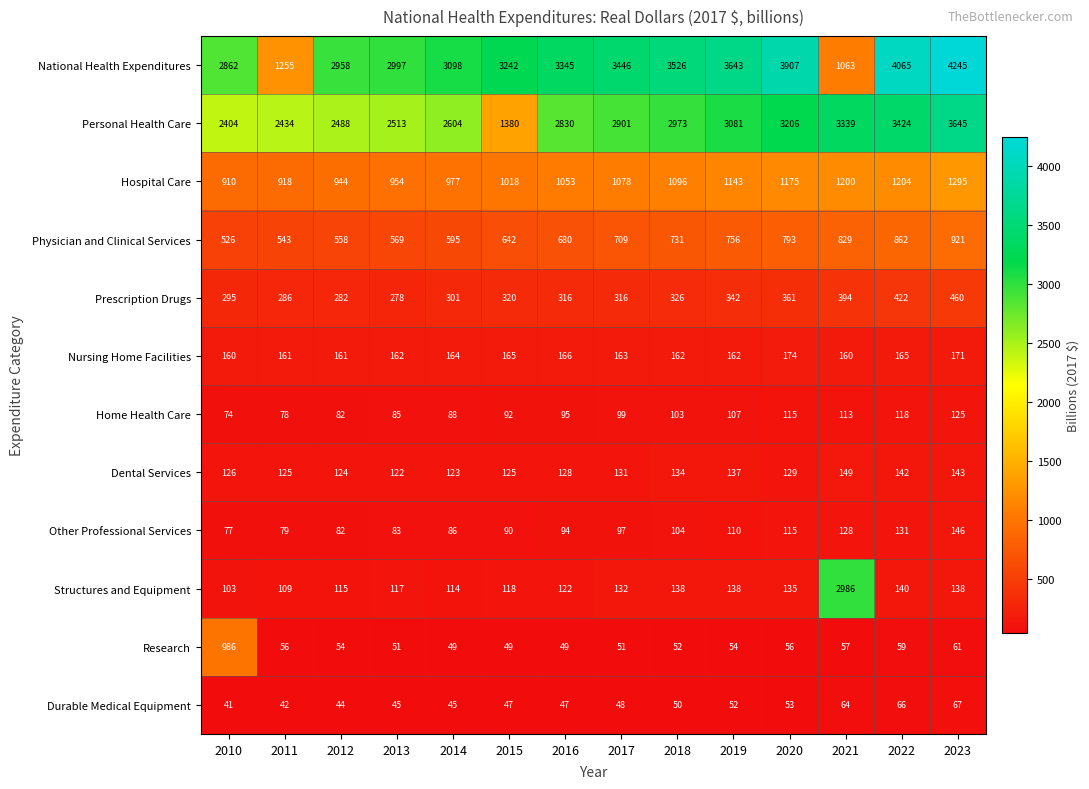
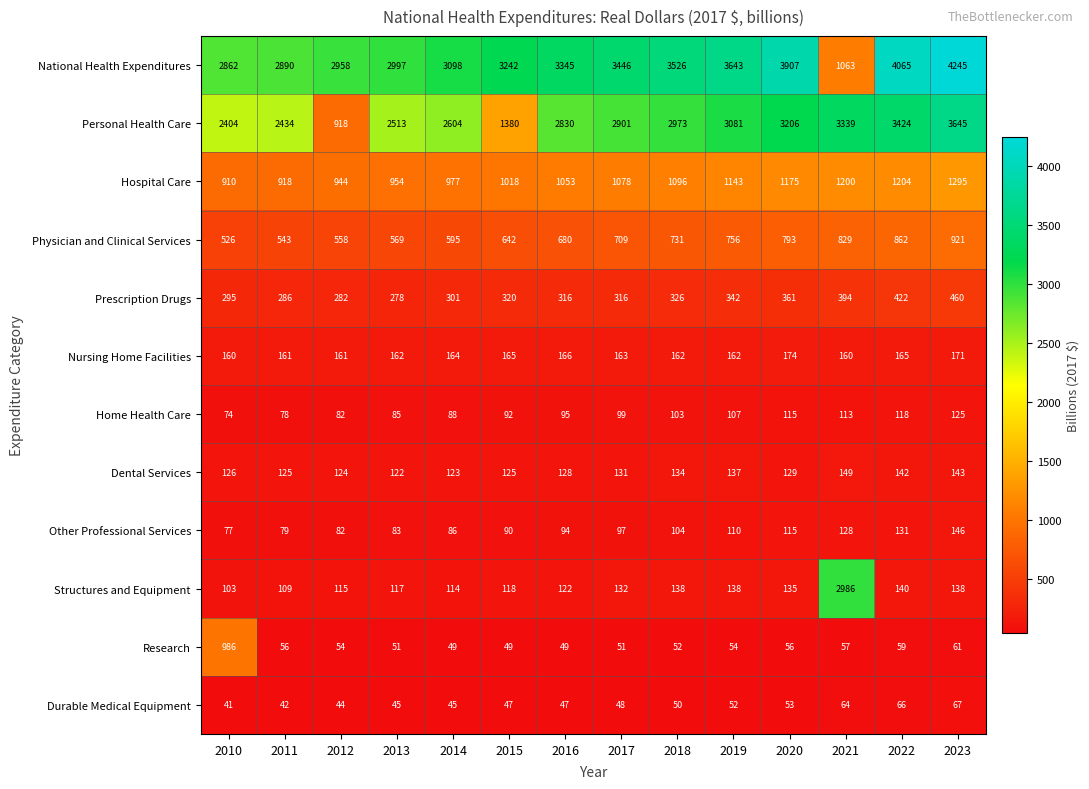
National Health Expenditures, 2011: 1255 -> 2890
Personal Health Care, 2012: 2488 -> 918
